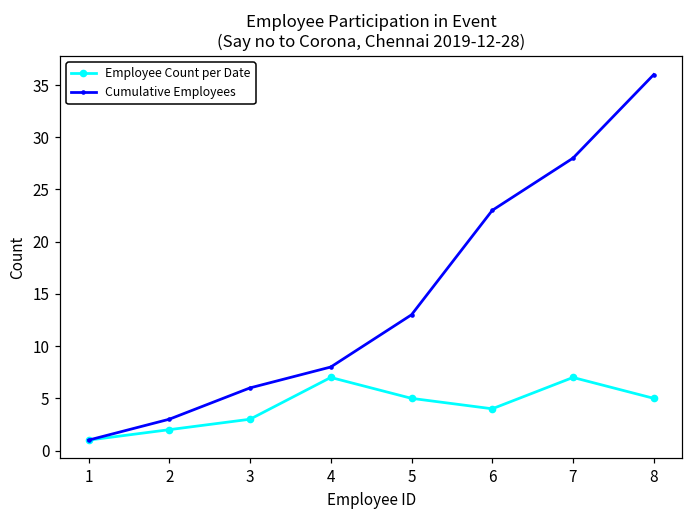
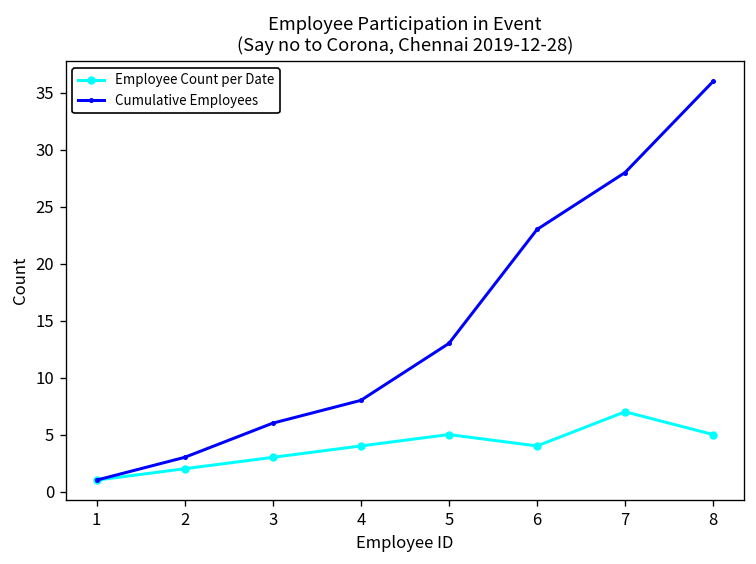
Employee Count per Date, 4: 7 -> 4
